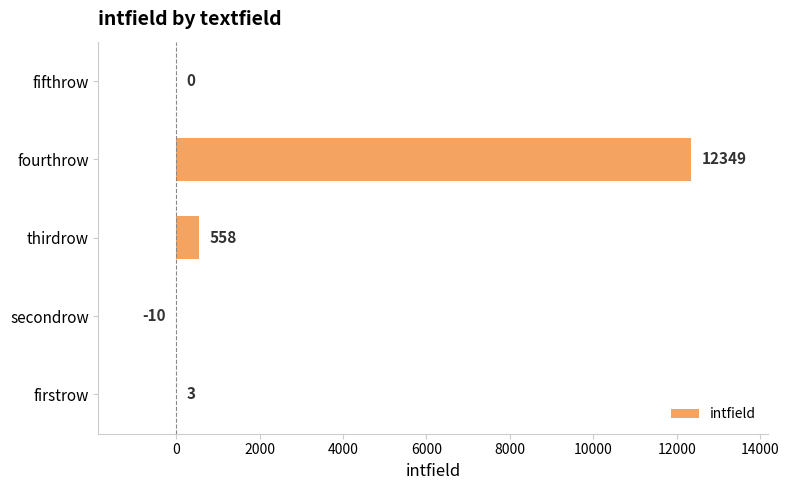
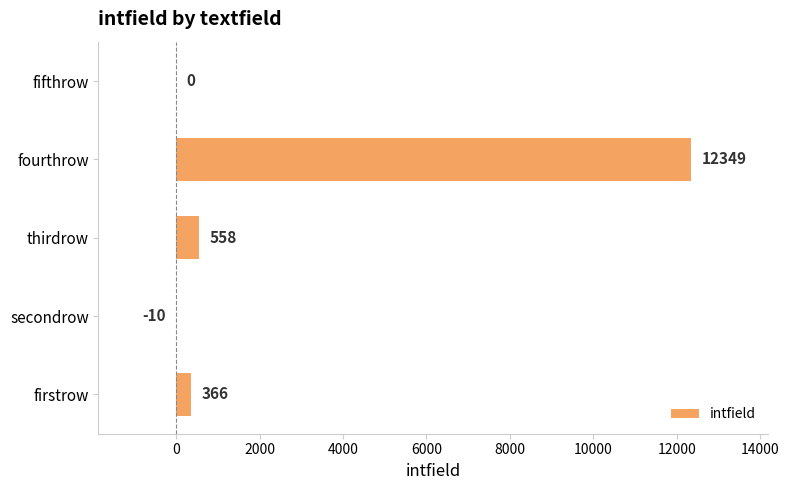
firstrow: 3 -> 366
